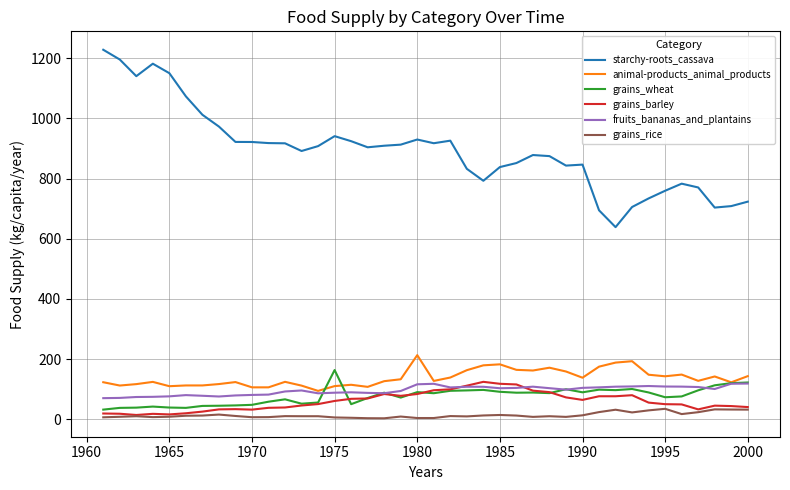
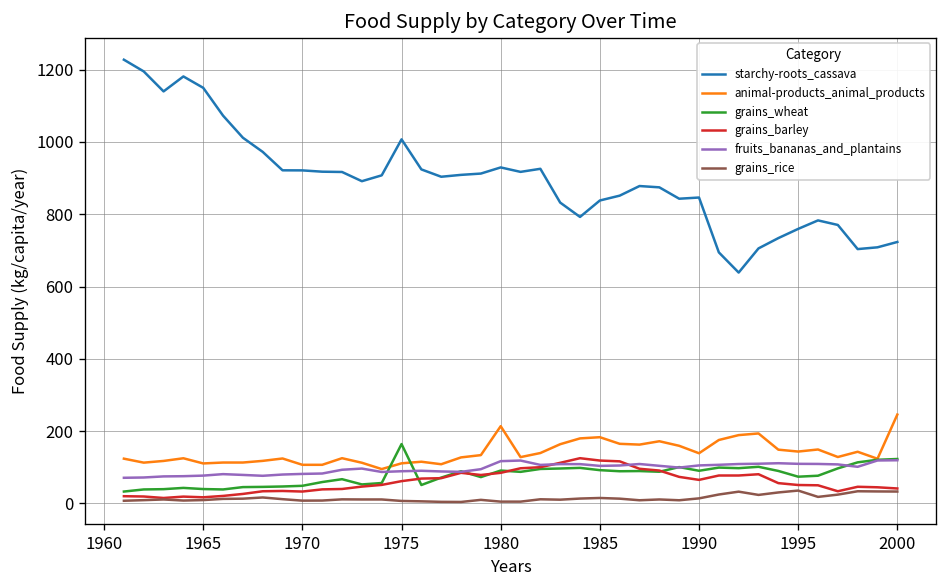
starchy-roots_cassava, 1975: 940 -> 1010
animal-products_animal_products, 2000: 140 -> 250
